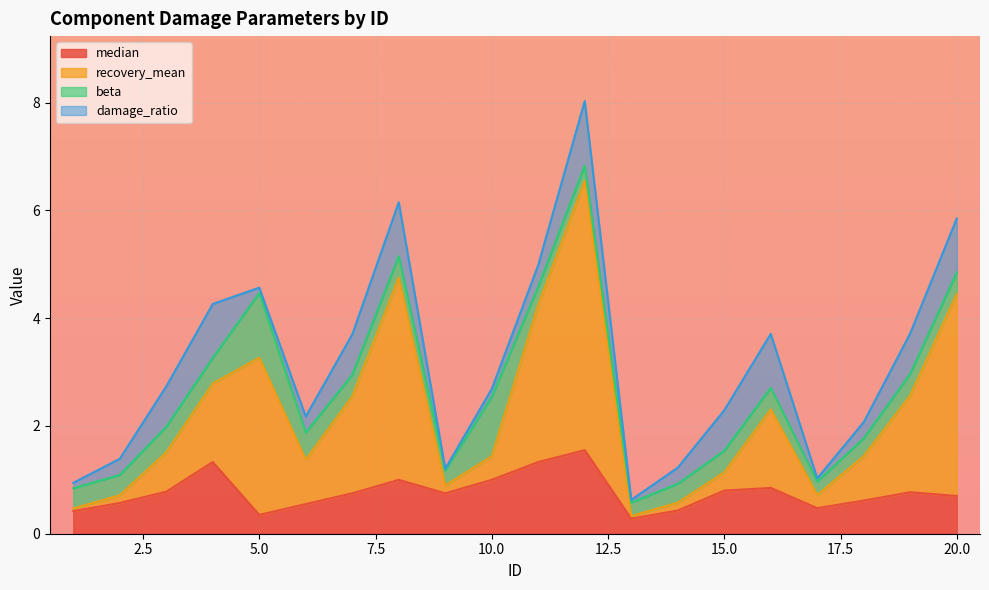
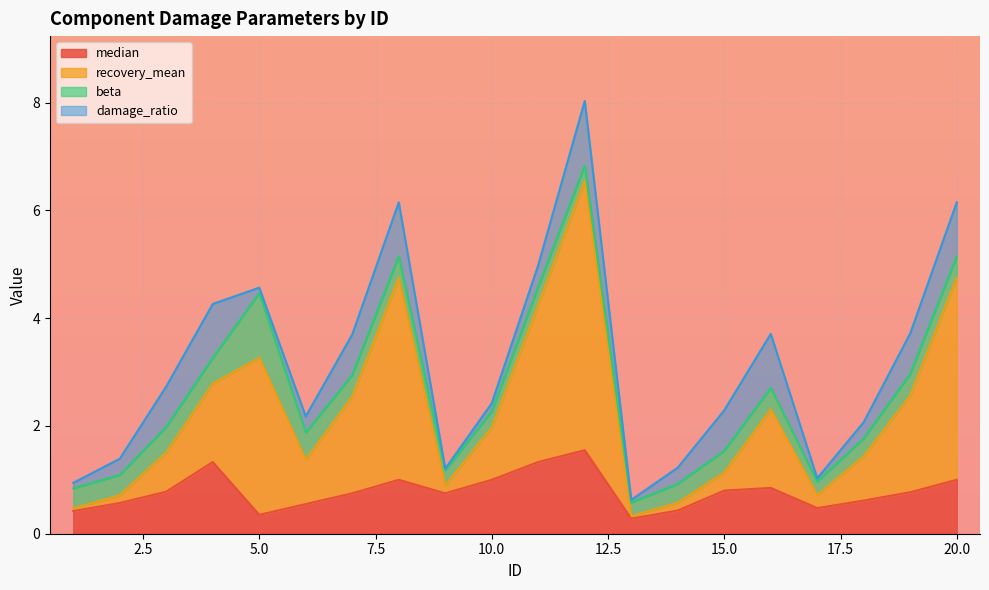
recovery_mean, 10.0: 0.4 -> 1.0
beta, 10.0: 1.1 -> 0.3
median, 20.0: 0.7 -> 1.0
